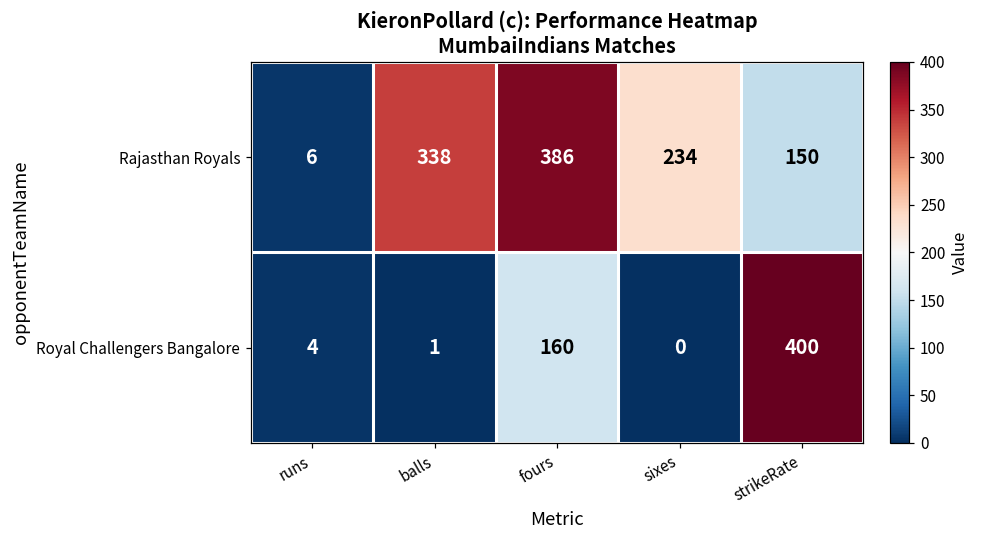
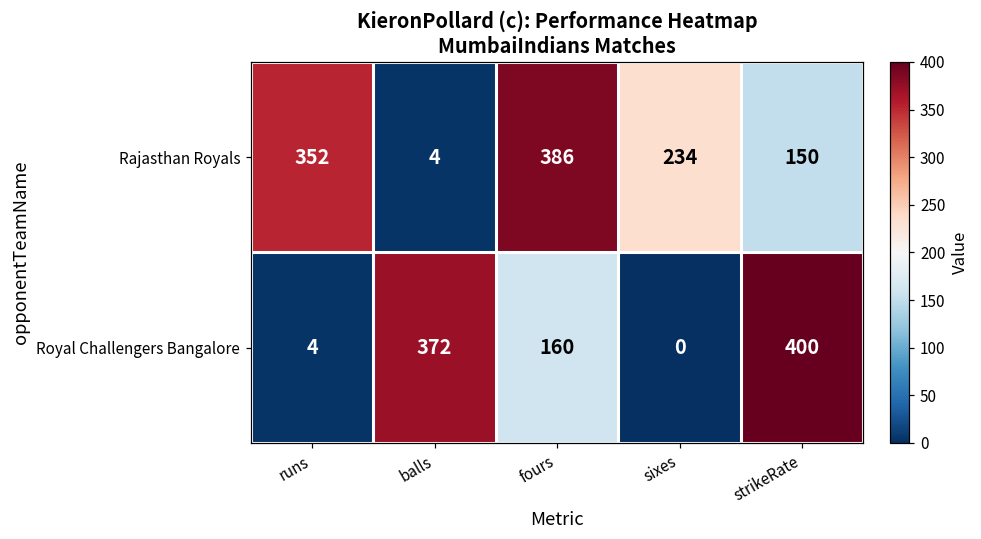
Rajasthan Royals, runs: 6 -> 352
Rajasthan Royals, balls: 338 -> 4
Royal Challengers Bangalore, balls: 1 -> 372
